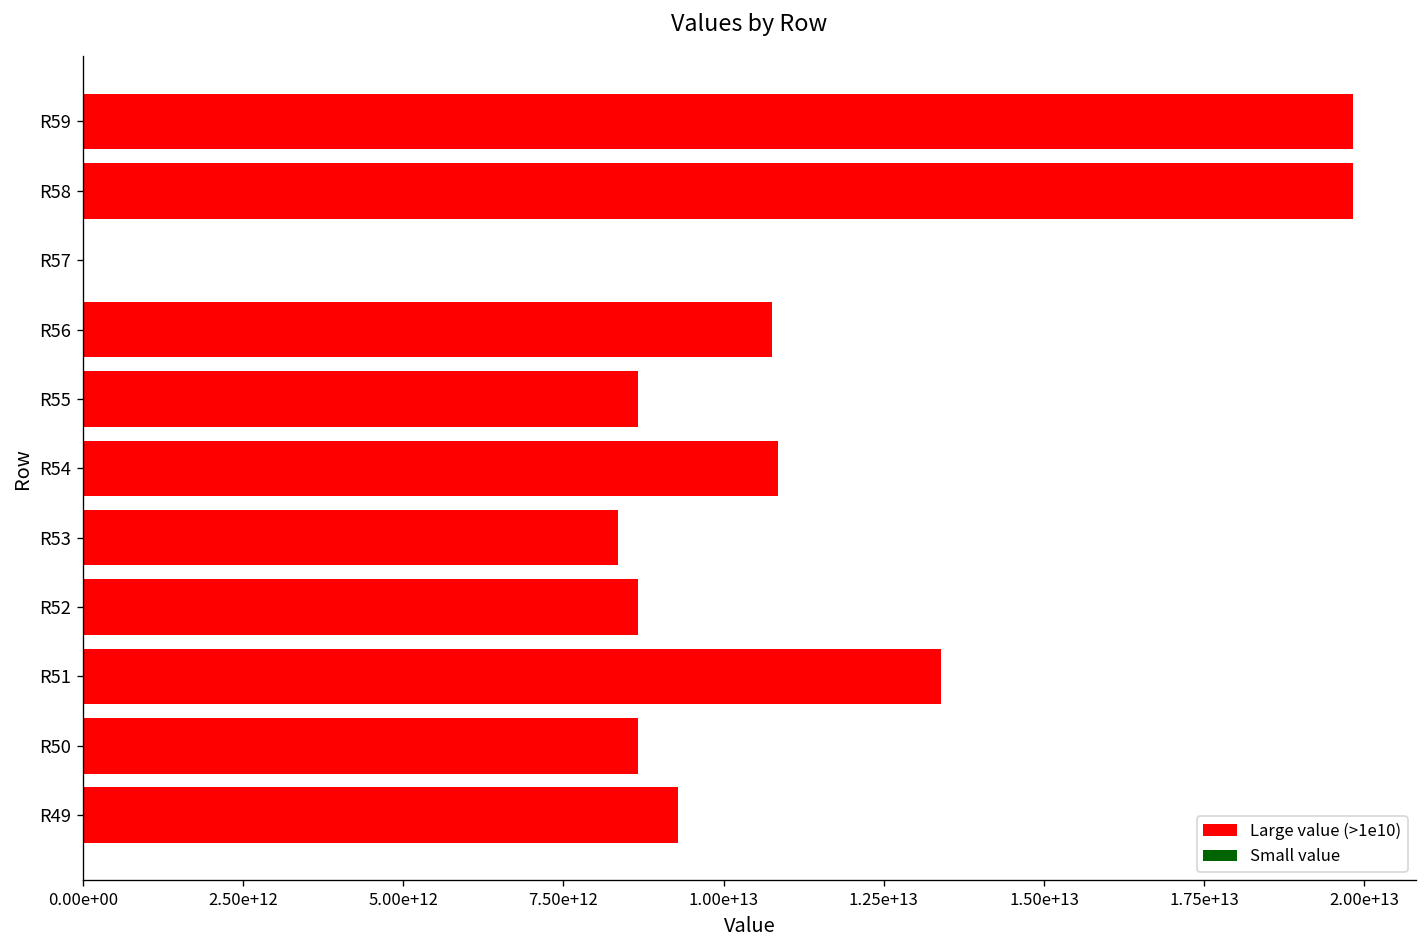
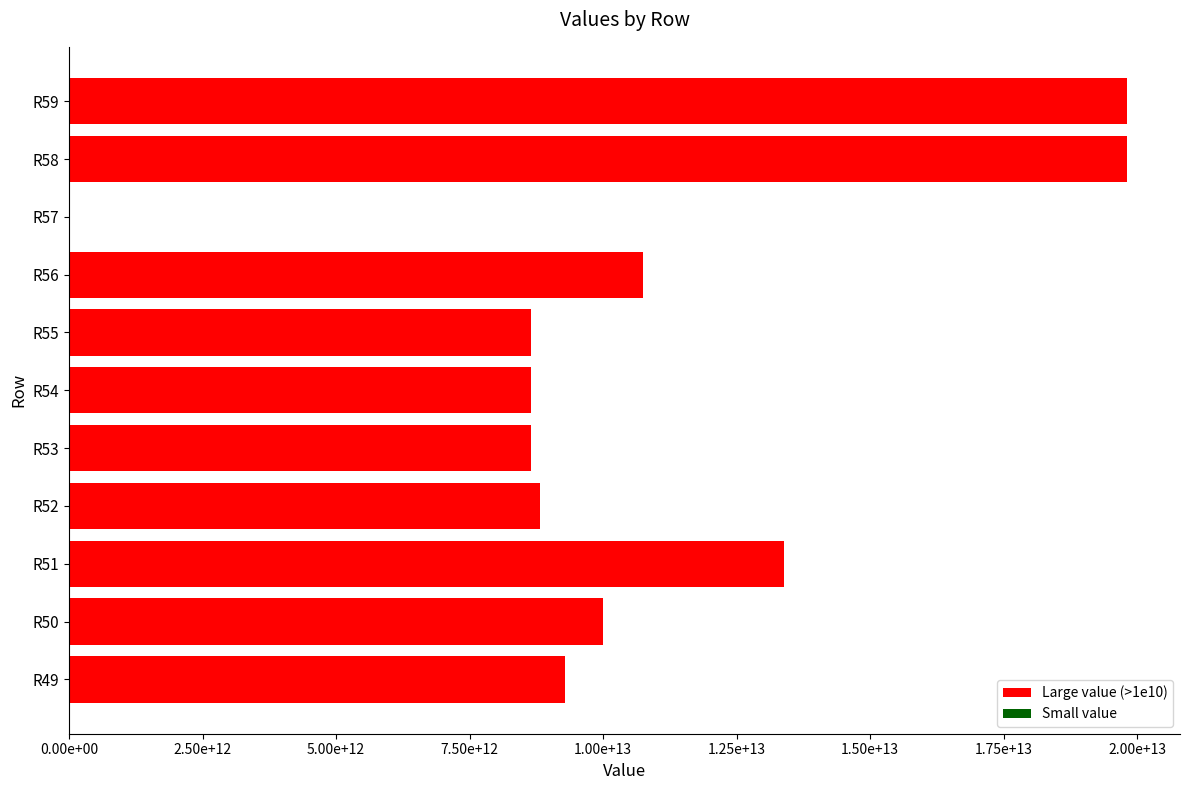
R54: 10800000000000 -> 8700000000000
R53: 8400000000000 -> 8700000000000
R52: 8700000000000 -> 8800000000000
R50: 8700000000000 -> 10000000000000
